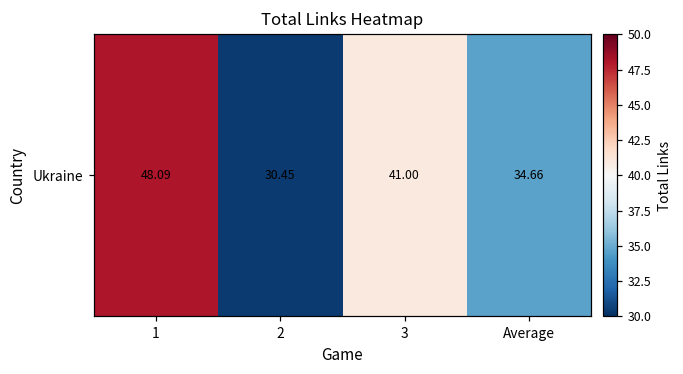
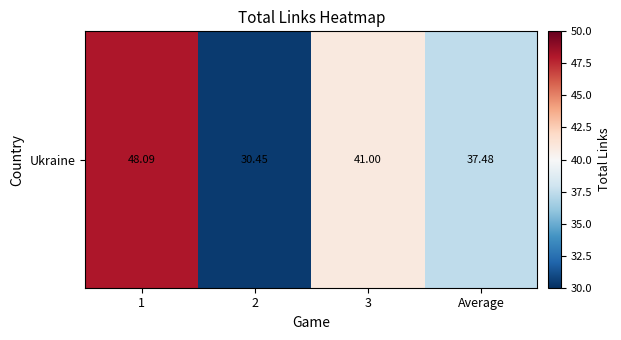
Ukraine, Average: 34.66 -> 37.48
